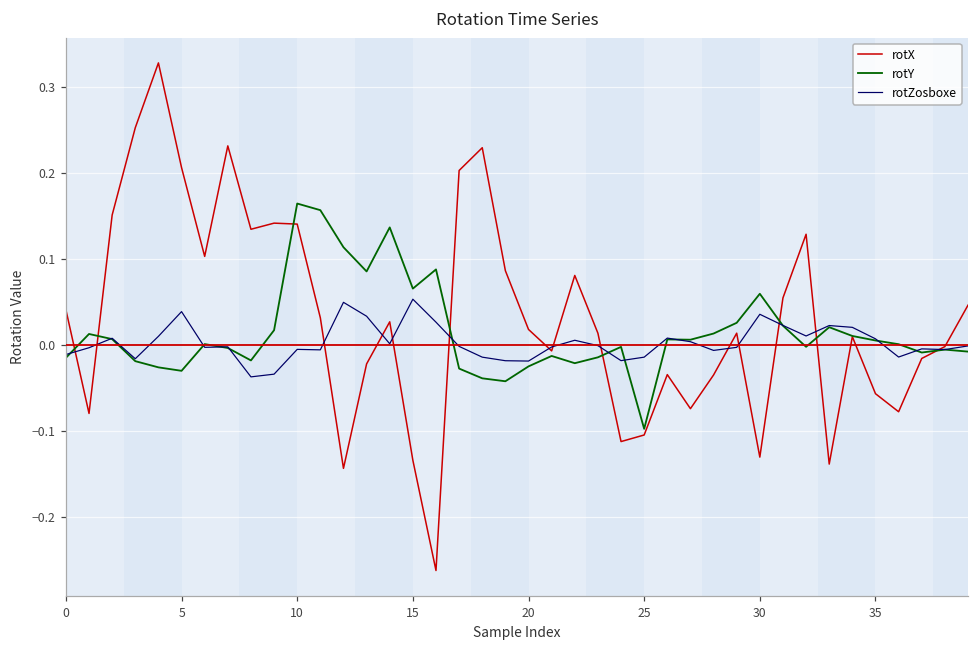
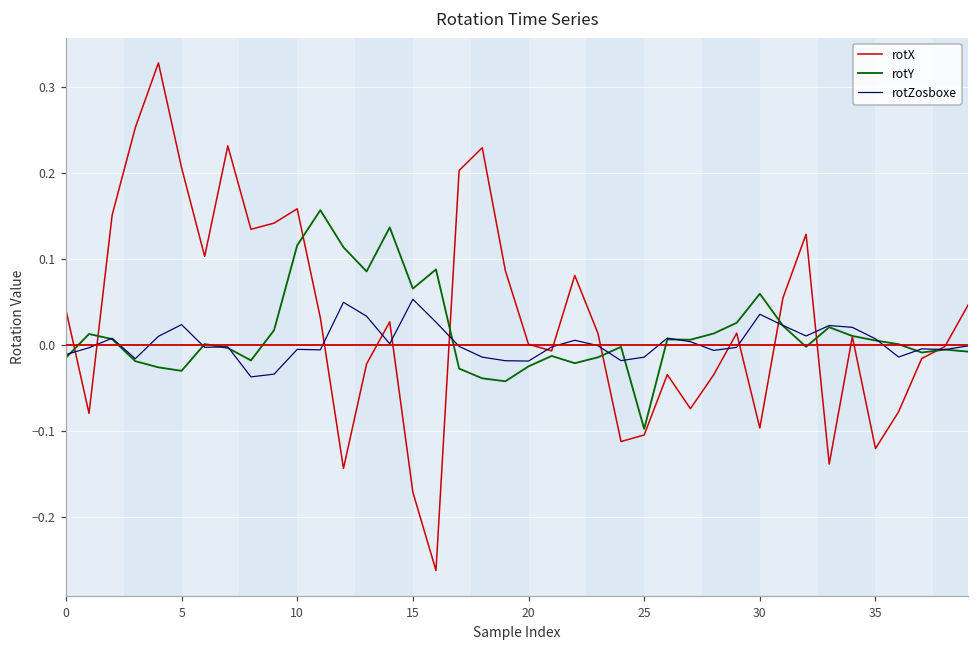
rotZosboxe, 5: 0.04 -> 0.02
rotX, 10: 0.14 -> 0.16
rotY, 10: 0.16 -> 0.12
rotX, 15: -0.13 -> -0.17
rotX, 20: 0.02 -> 0.00
rotX, 30: -0.13 -> -0.10
rotX, 35: -0.06 -> -0.12
